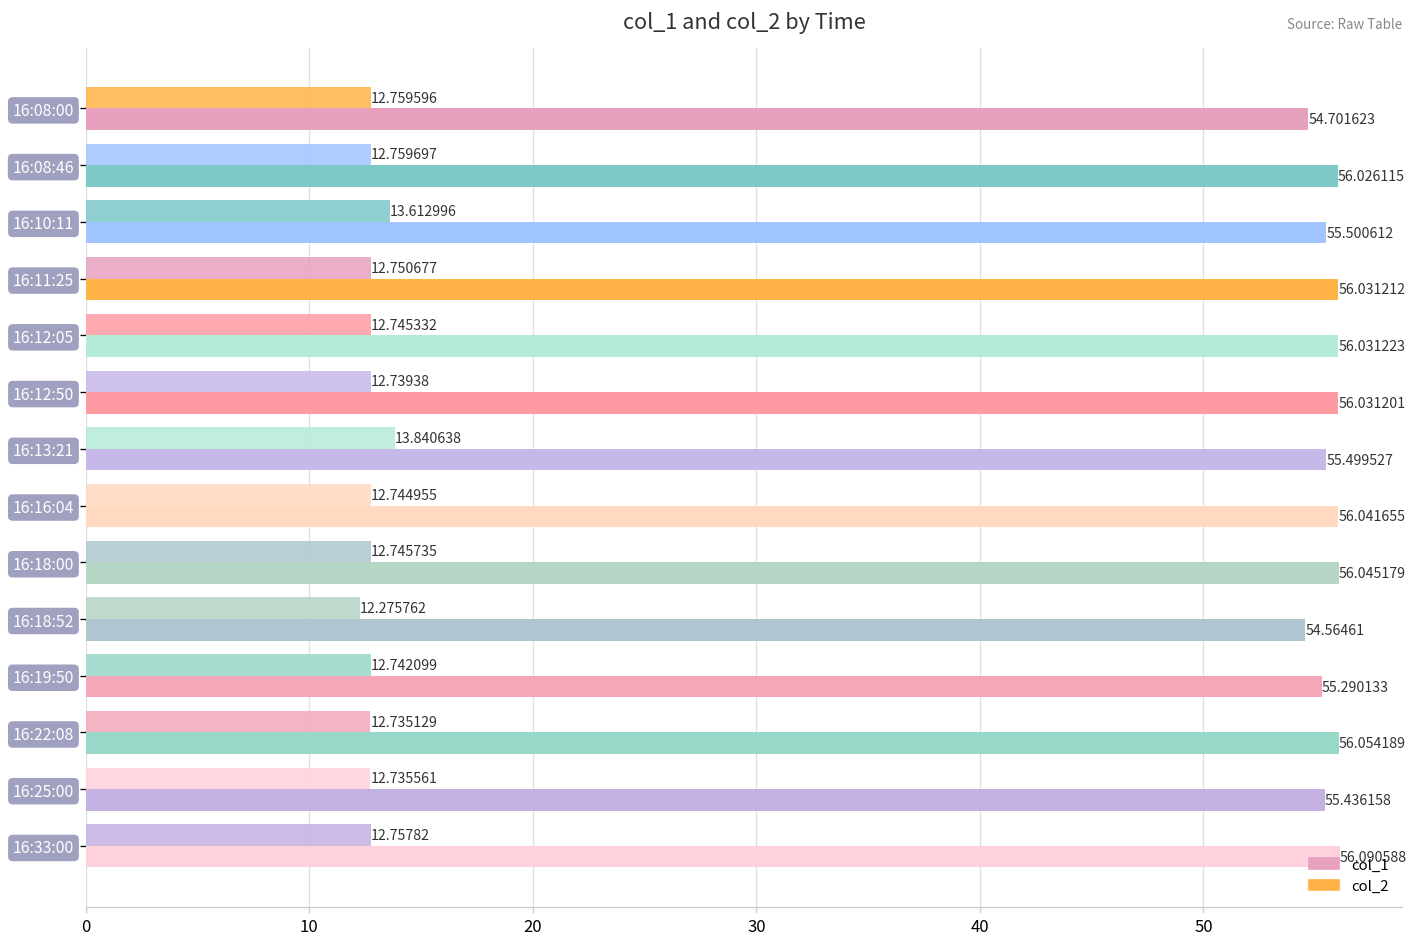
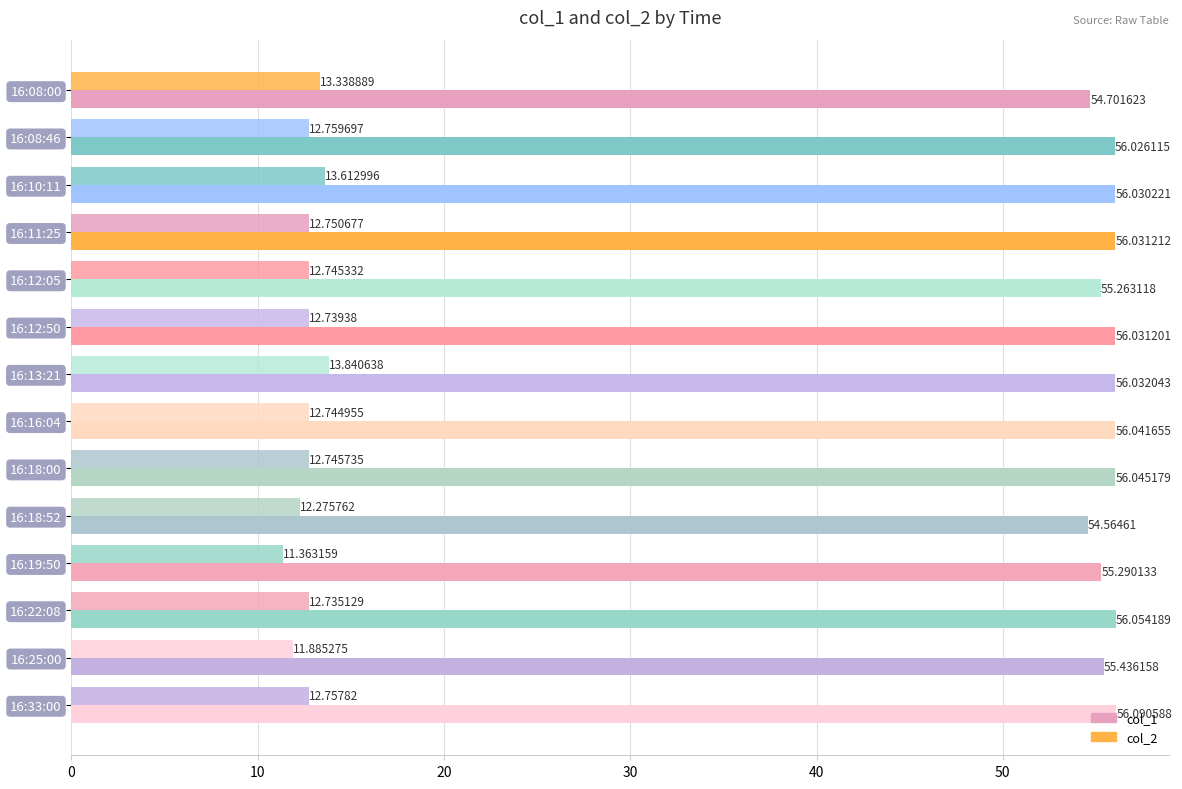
col_2, 16:08:00: 12.759596 -> 13.338889
col_1, 16:10:11: 55.500612 -> 56.030221
col_1, 16:12:05: 56.031223 -> 55.263118
col_1, 16:13:21: 55.499527 -> 56.032043
col_2, 16:19:50: 12.742099 -> 11.363159
col_2, 16:25:00: 12.735561 -> 11.885275
